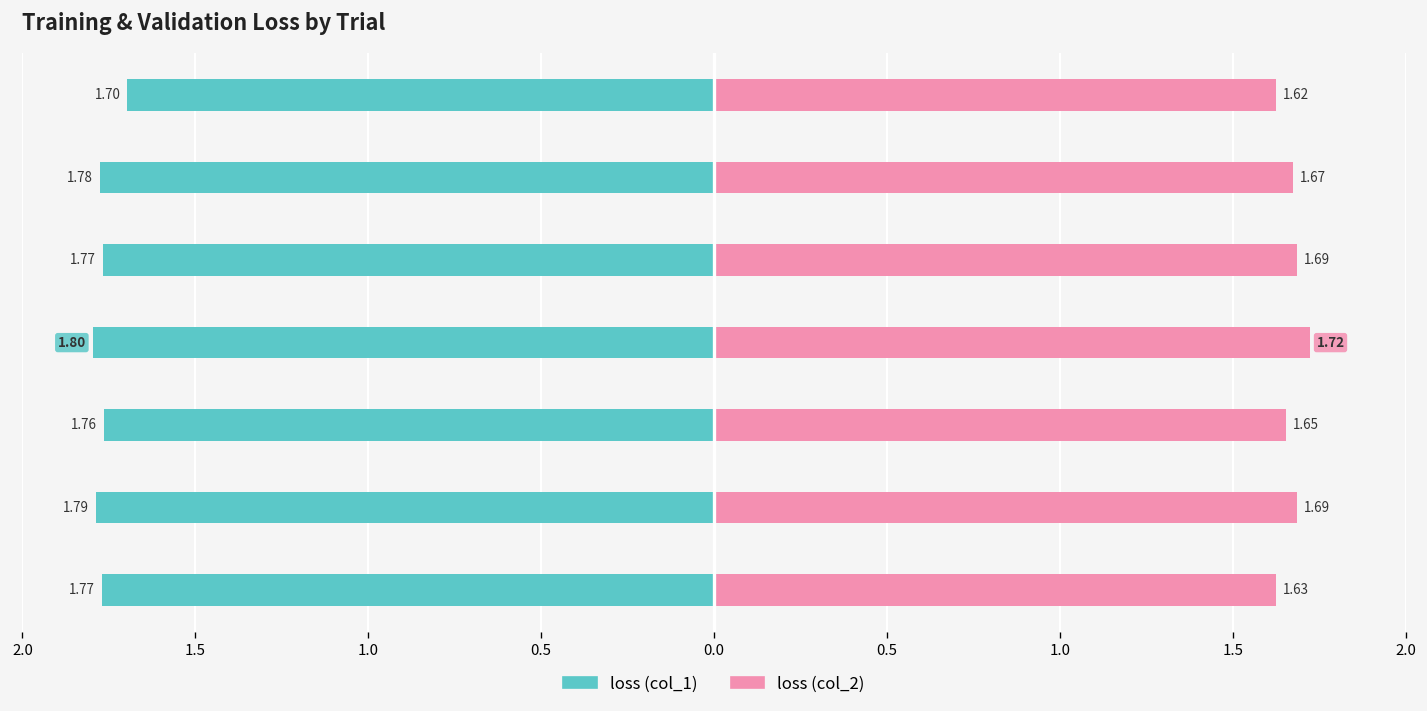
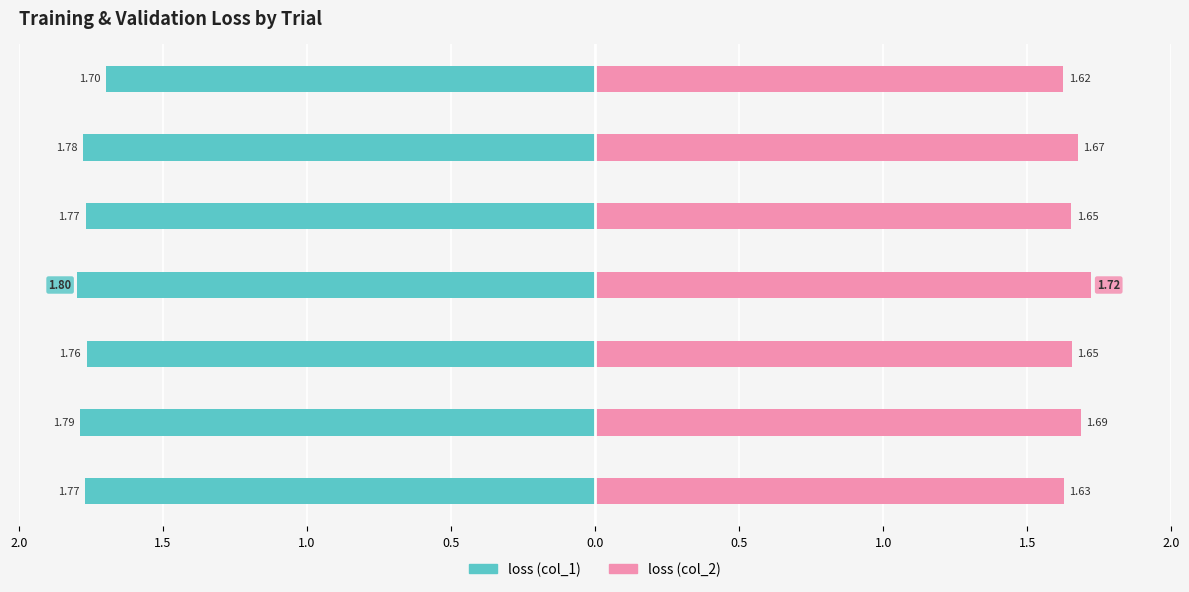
loss (col_2), loss_5_trial1: 1.69 -> 1.65
